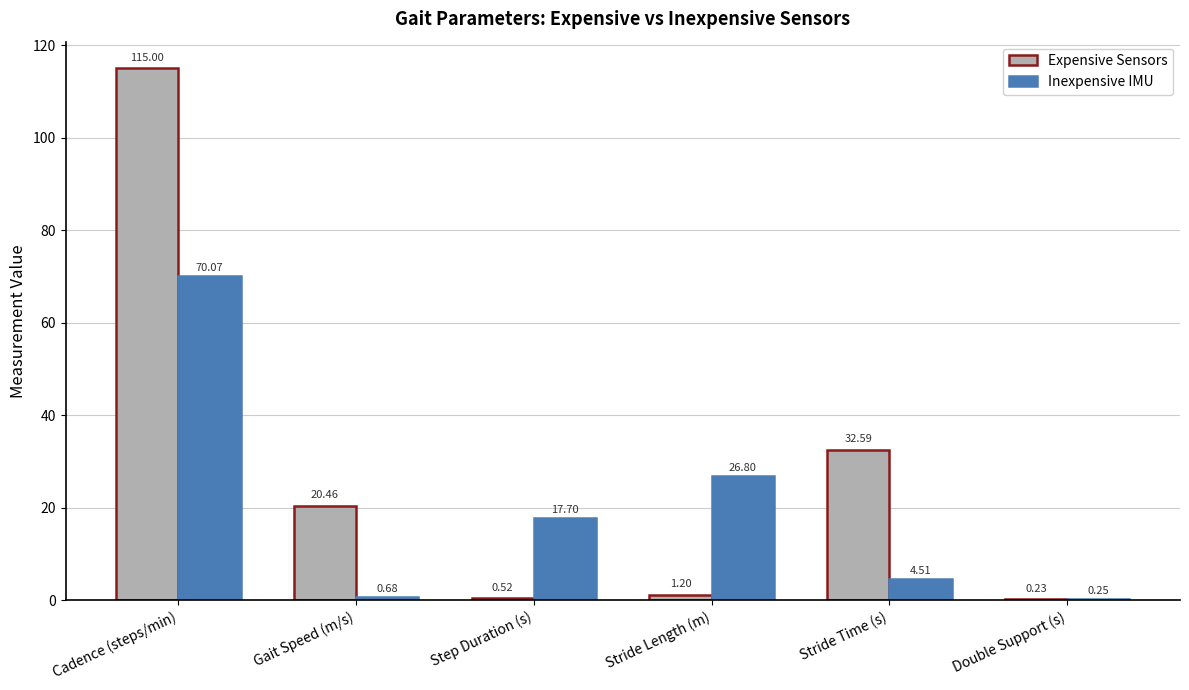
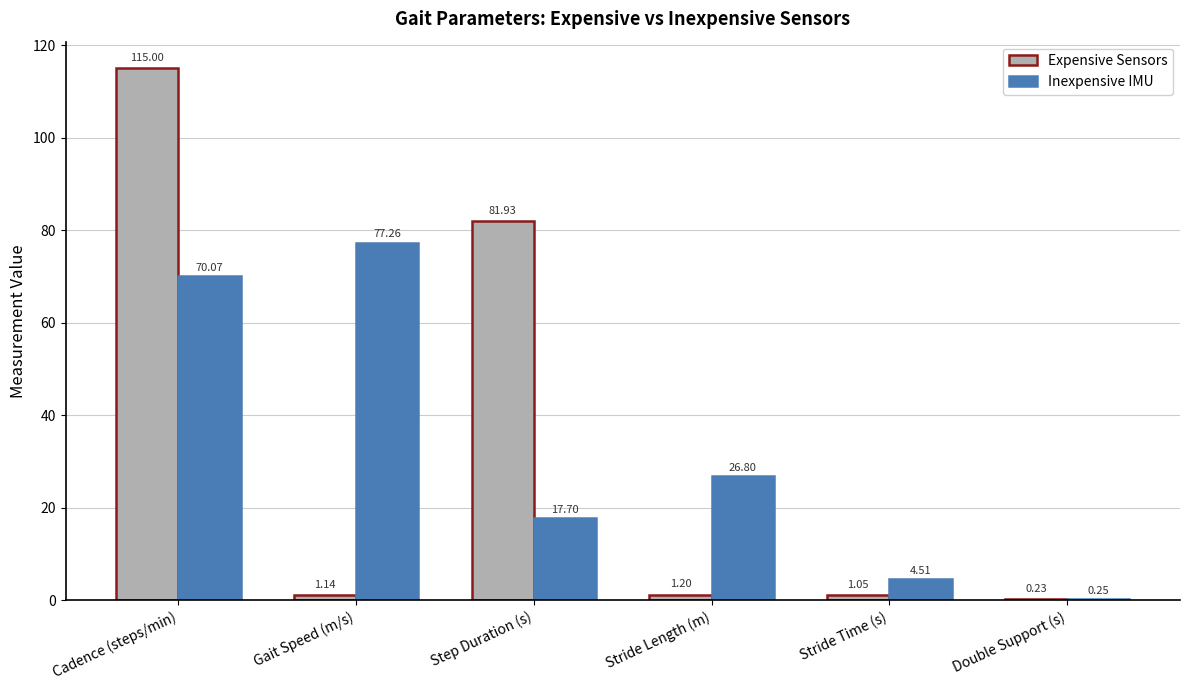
Expensive Sensors, Gait Speed (m/s): 20.46 -> 1.14
Inexpensive IMU, Gait Speed (m/s): 0.68 -> 77.26
Expensive Sensors, Step Duration (s): 0.52 -> 81.93
Expensive Sensors, Stride Time (s): 32.59 -> 1.05
